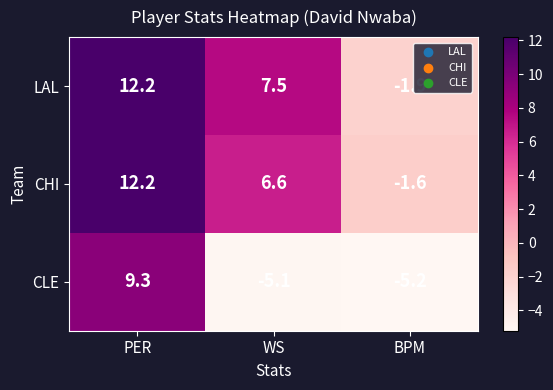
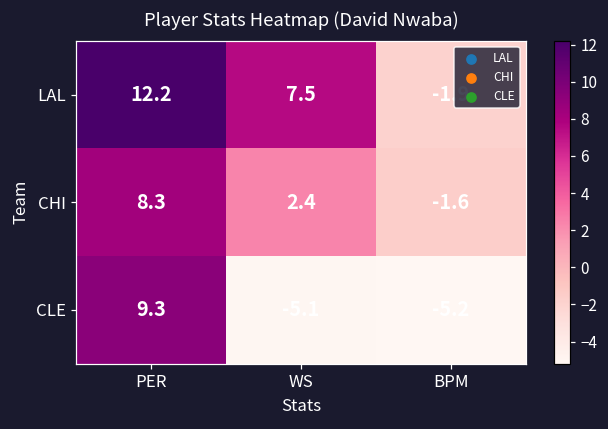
CHI, PER: 12.2 -> 8.3
CHI, WS: 6.6 -> 2.4
